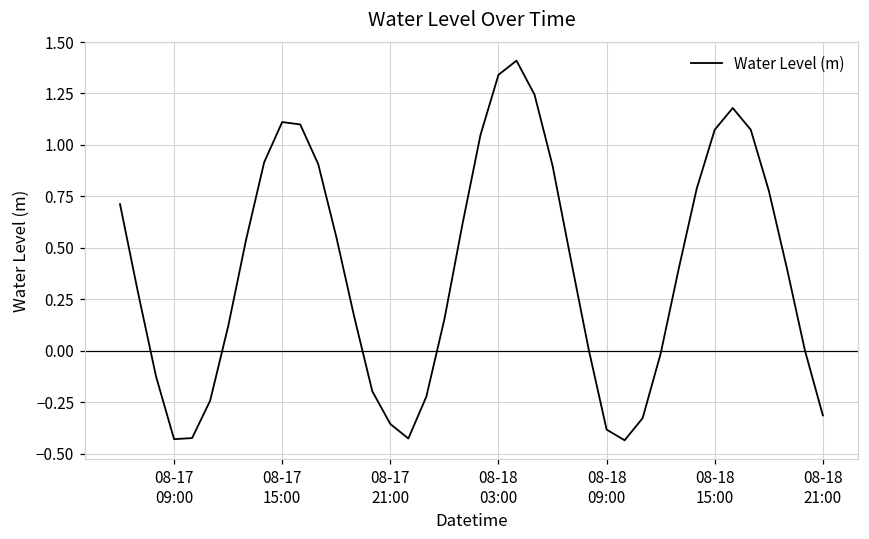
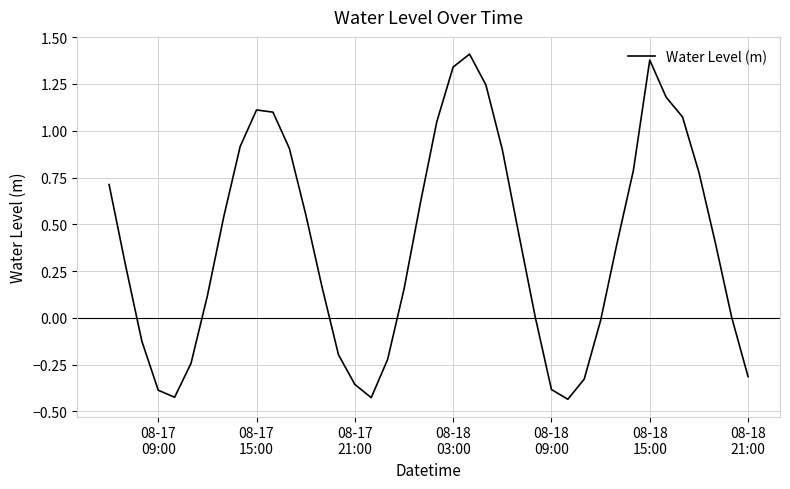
08-17 09:00: -0.43 -> -0.39
08-18 15:00: 1.07 -> 1.38
